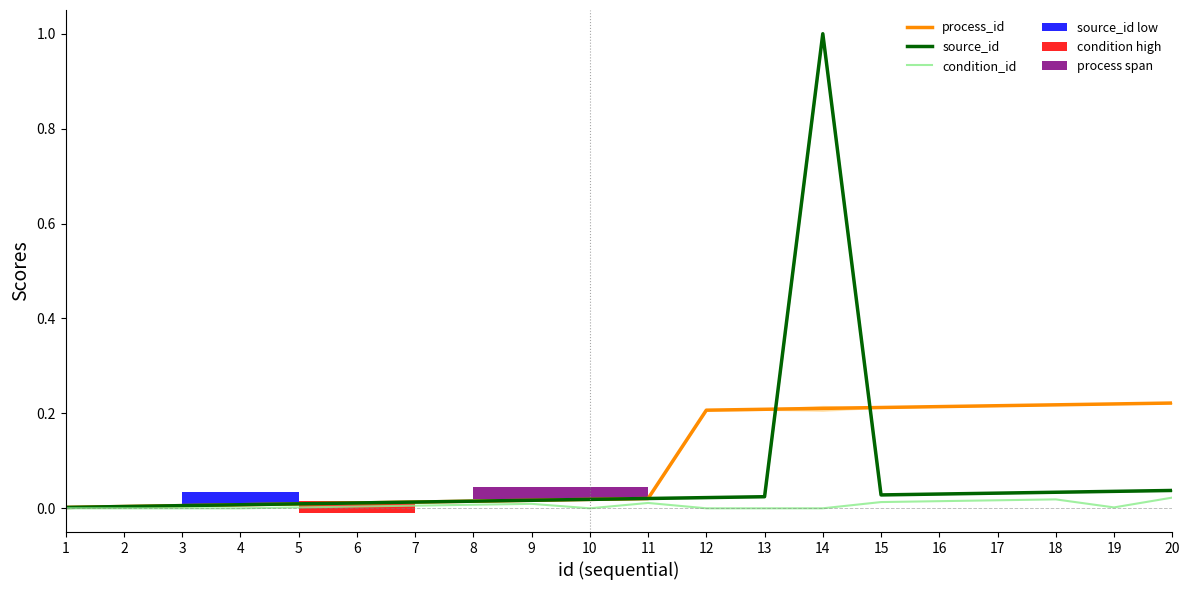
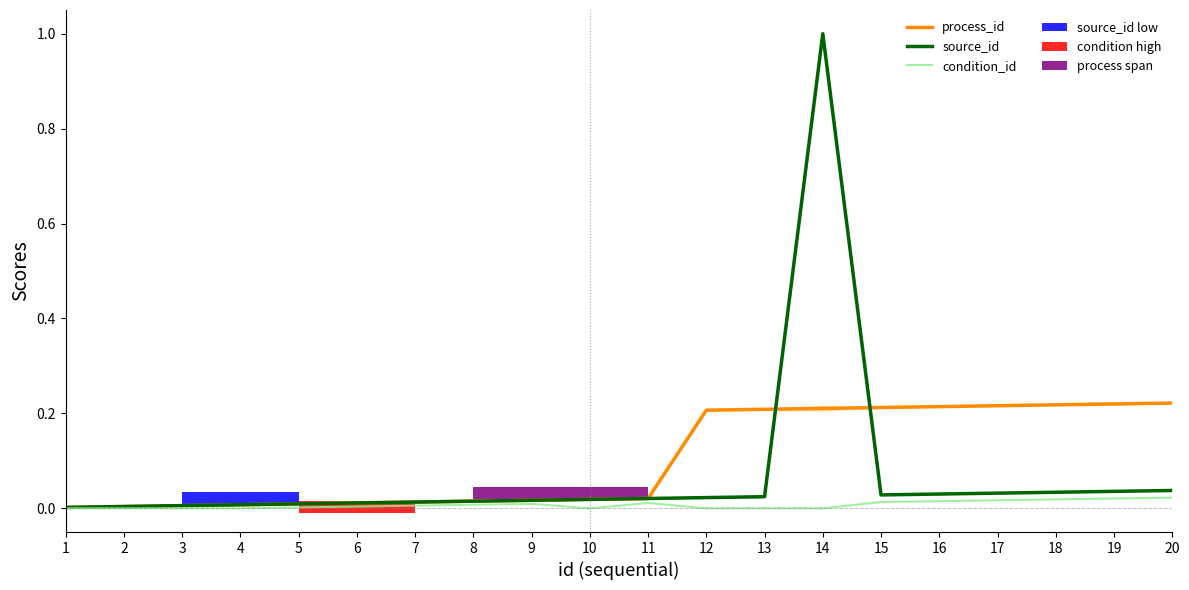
condition_id, 19: 0.00 -> 0.02
